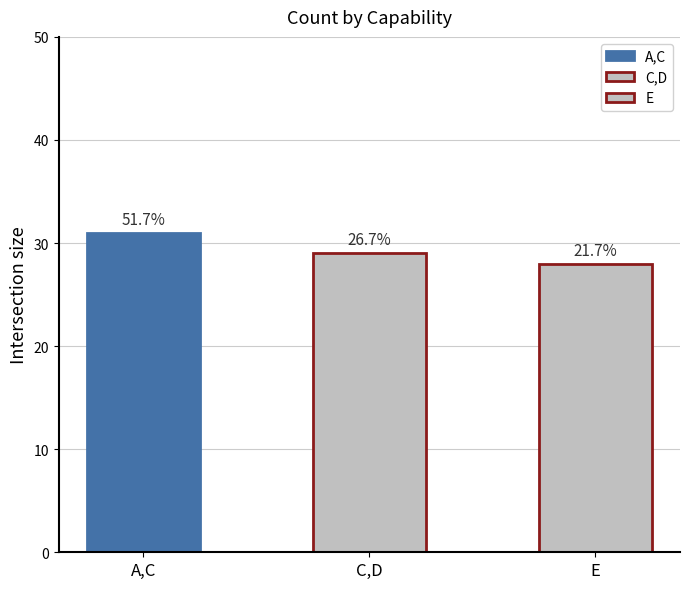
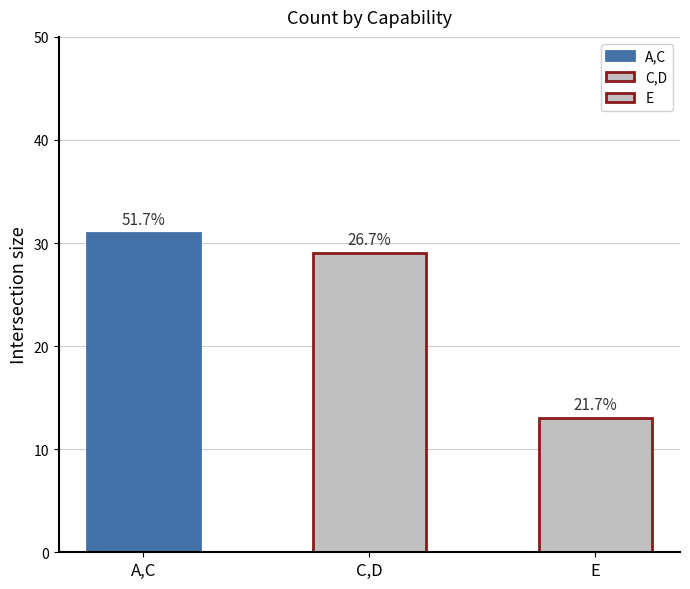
E: 28 -> 13
